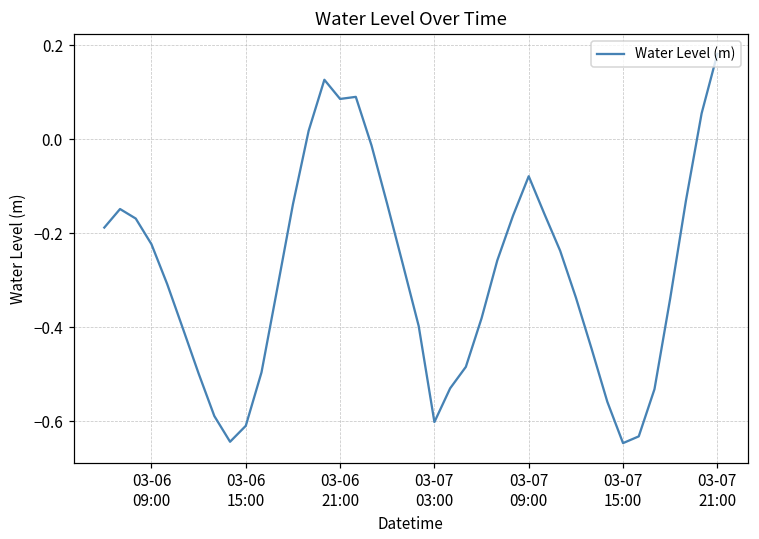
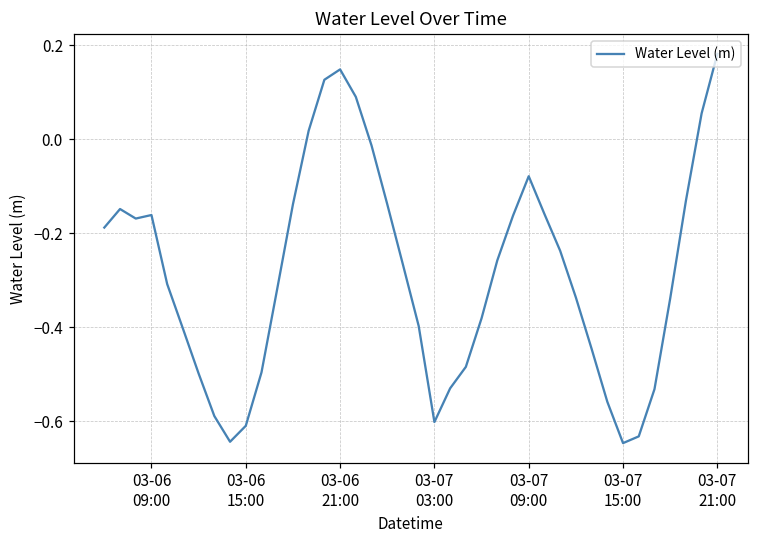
03-06 09:00: -0.22 -> -0.16
03-06 21:00: 0.09 -> 0.15
